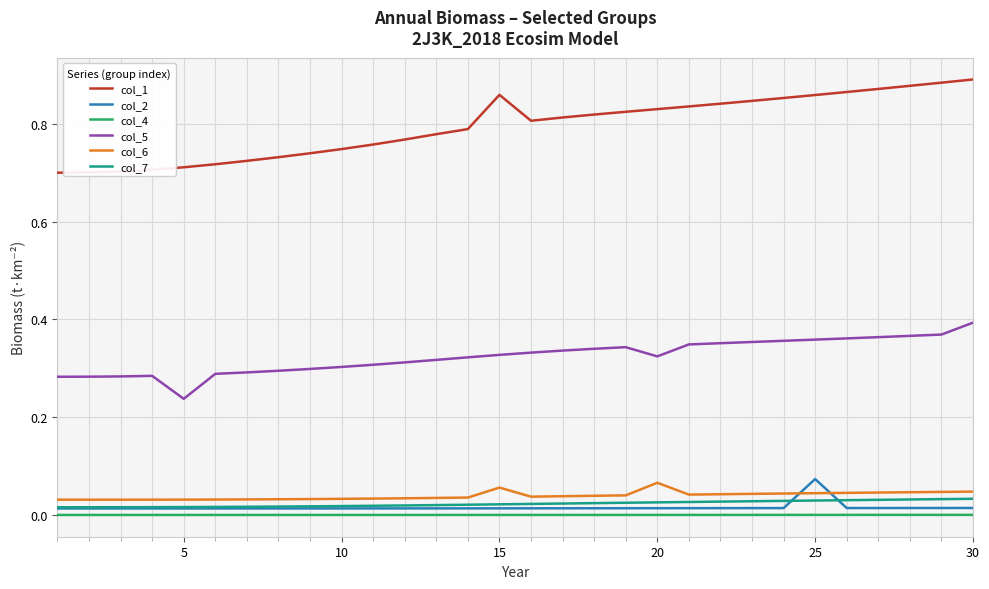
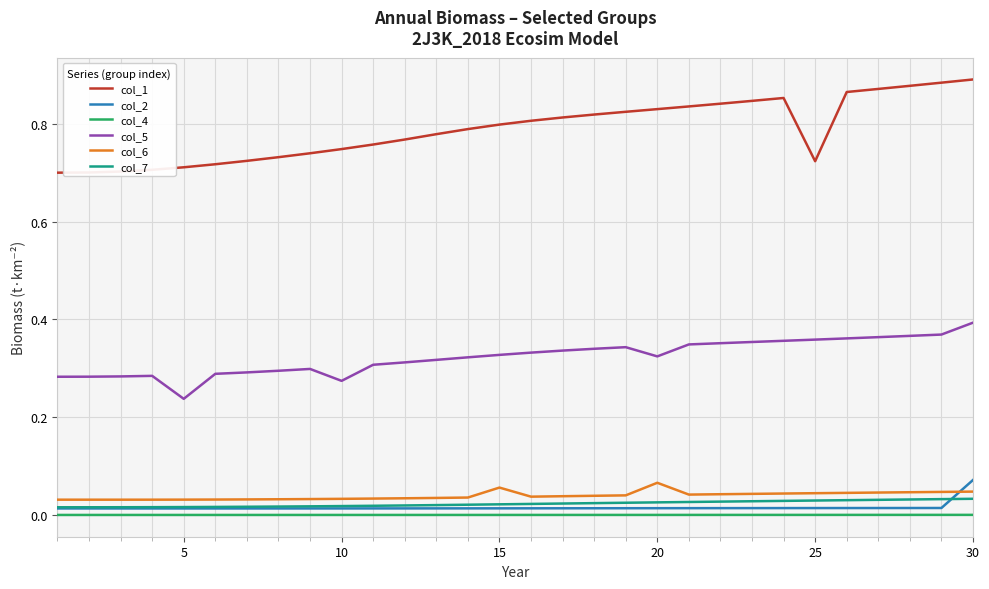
col_5, 10: 0.30 -> 0.27
col_1, 15: 0.86 -> 0.80
col_1, 25: 0.86 -> 0.72
col_2, 25: 0.07 -> 0.01
col_2, 30: 0.01 -> 0.07
